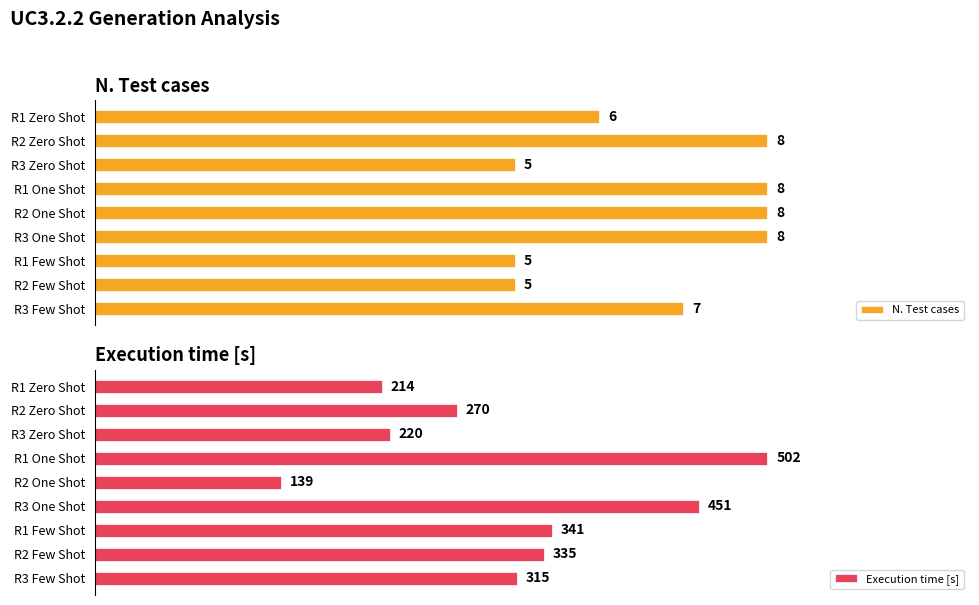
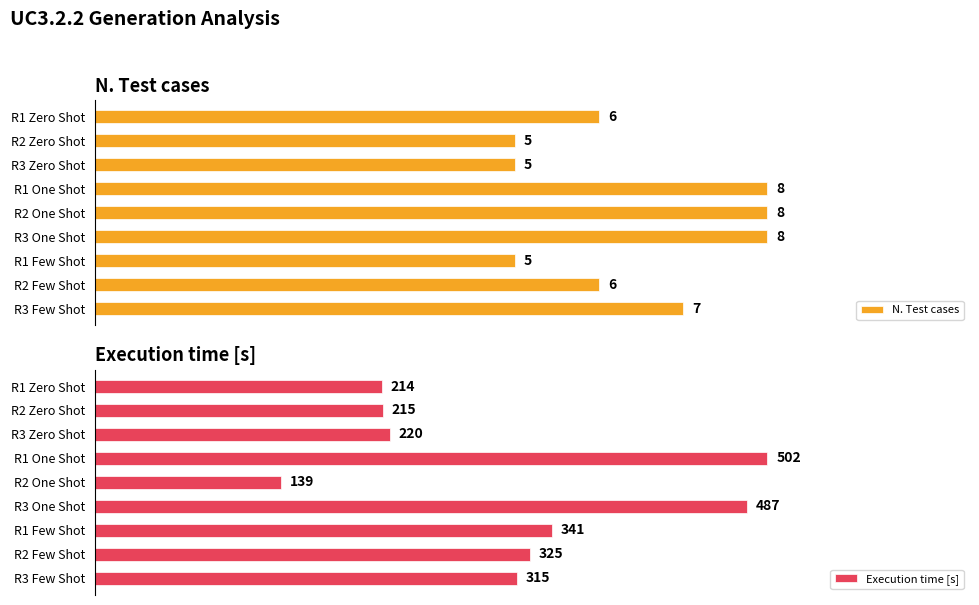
N. Test cases, R2 Zero Shot: 8 -> 5
N. Test cases, R2 Few Shot: 5 -> 6
Execution time [s], R2 Zero Shot: 270 -> 215
Execution time [s], R3 One Shot: 451 -> 487
Execution time [s], R2 Few Shot: 335 -> 325
